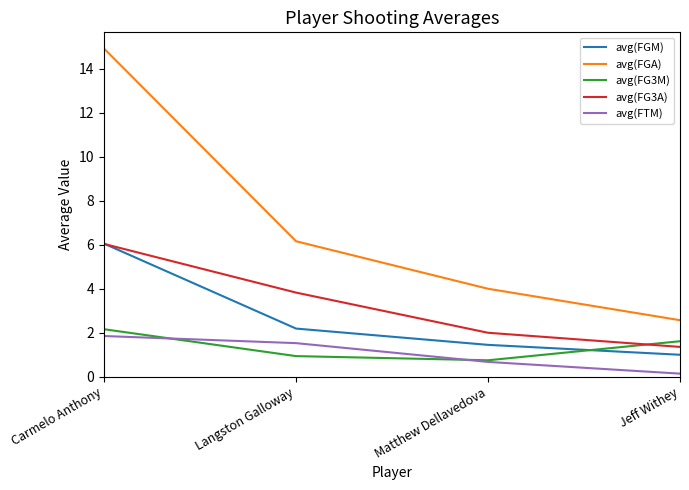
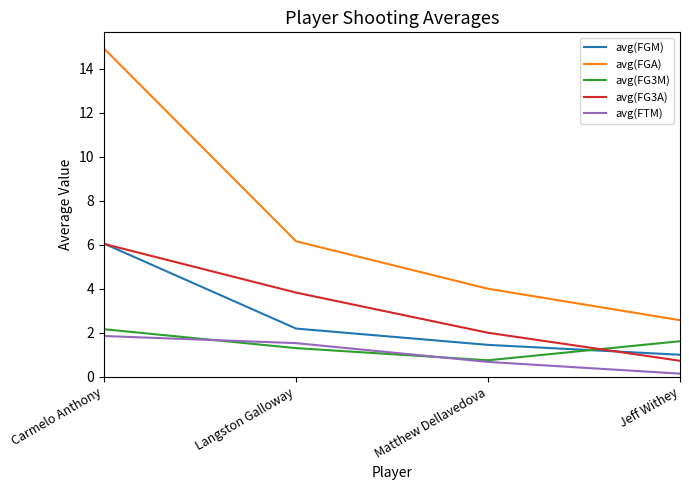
avg(FG3M), Langston Galloway: 0.9 -> 1.3
avg(FG3A), Jeff Withey: 1.4 -> 0.7
